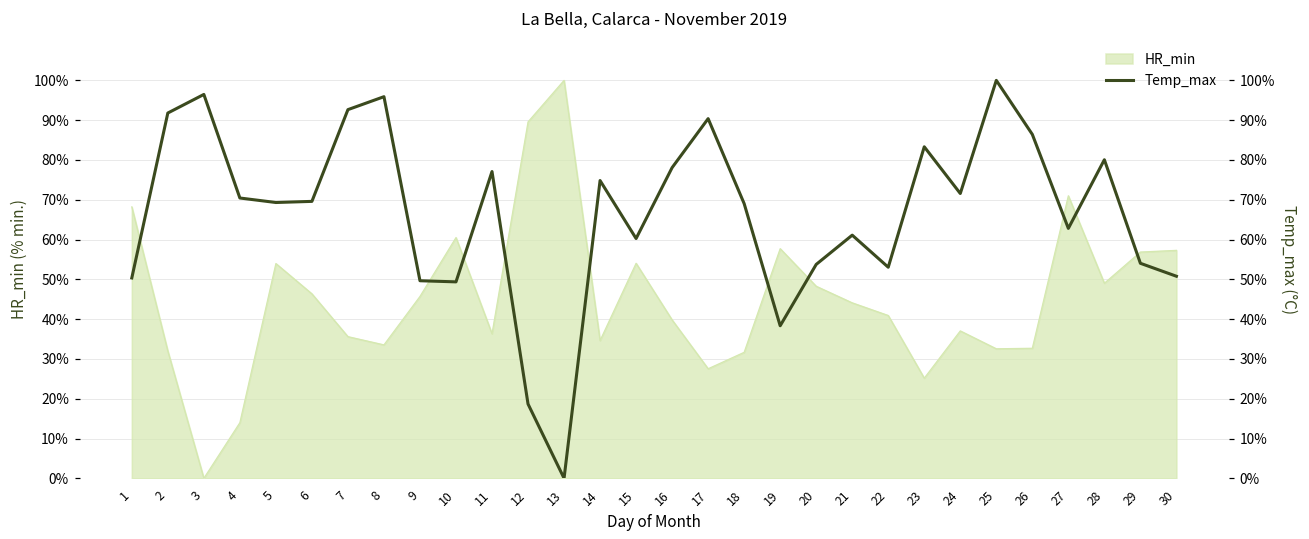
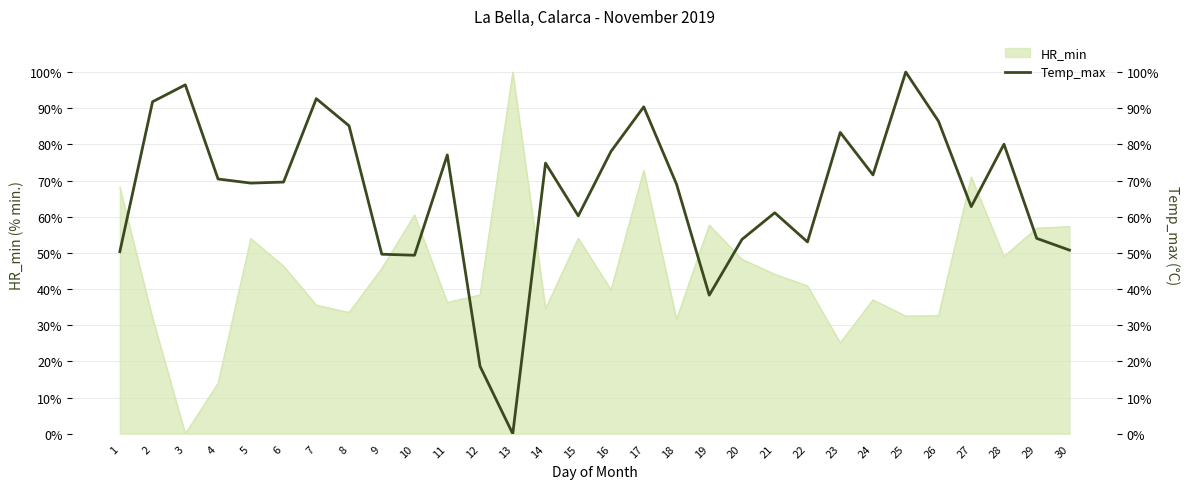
HR_min, 12: 90% -> 38%
HR_min, 17: 28% -> 73%
Temp_max, 8: 96% -> 85%
